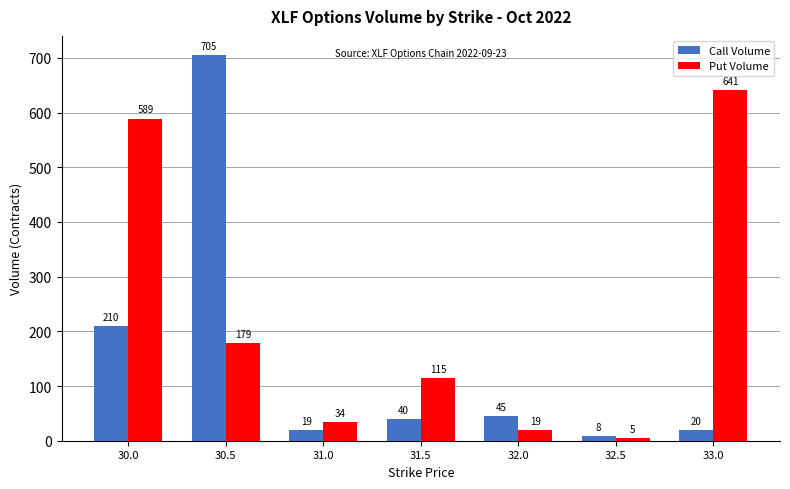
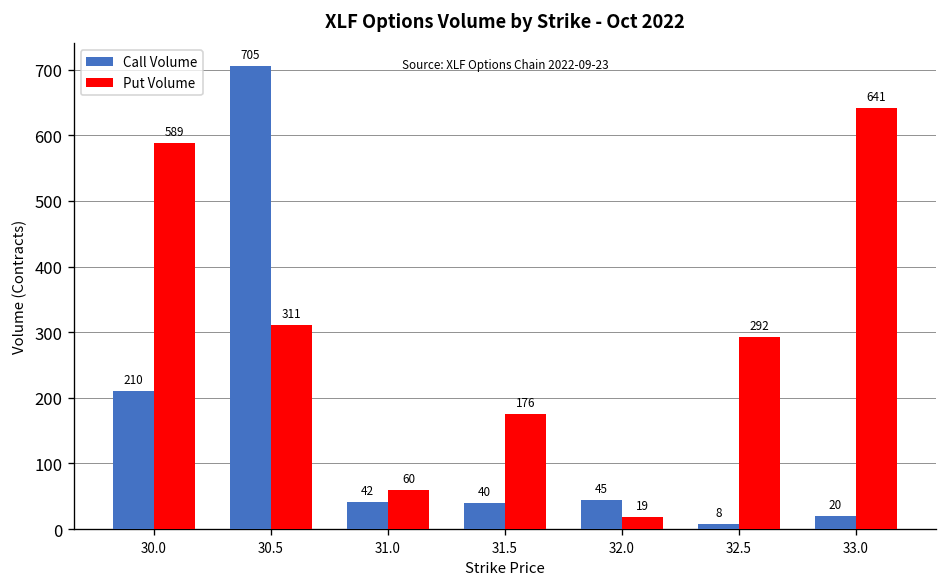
Put Volume, 30.5: 179 -> 311
Call Volume, 31.0: 19 -> 42
Put Volume, 31.0: 34 -> 60
Put Volume, 31.5: 115 -> 176
Put Volume, 32.5: 5 -> 292
